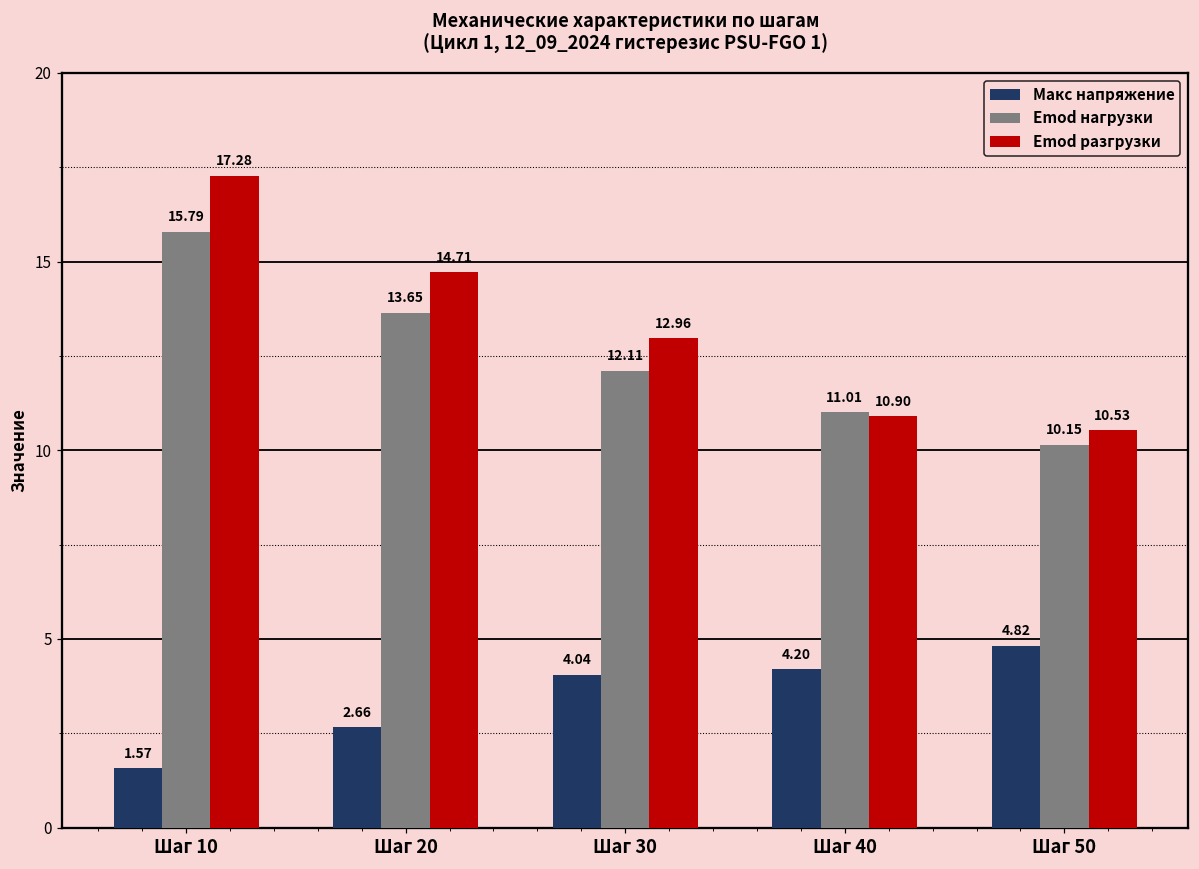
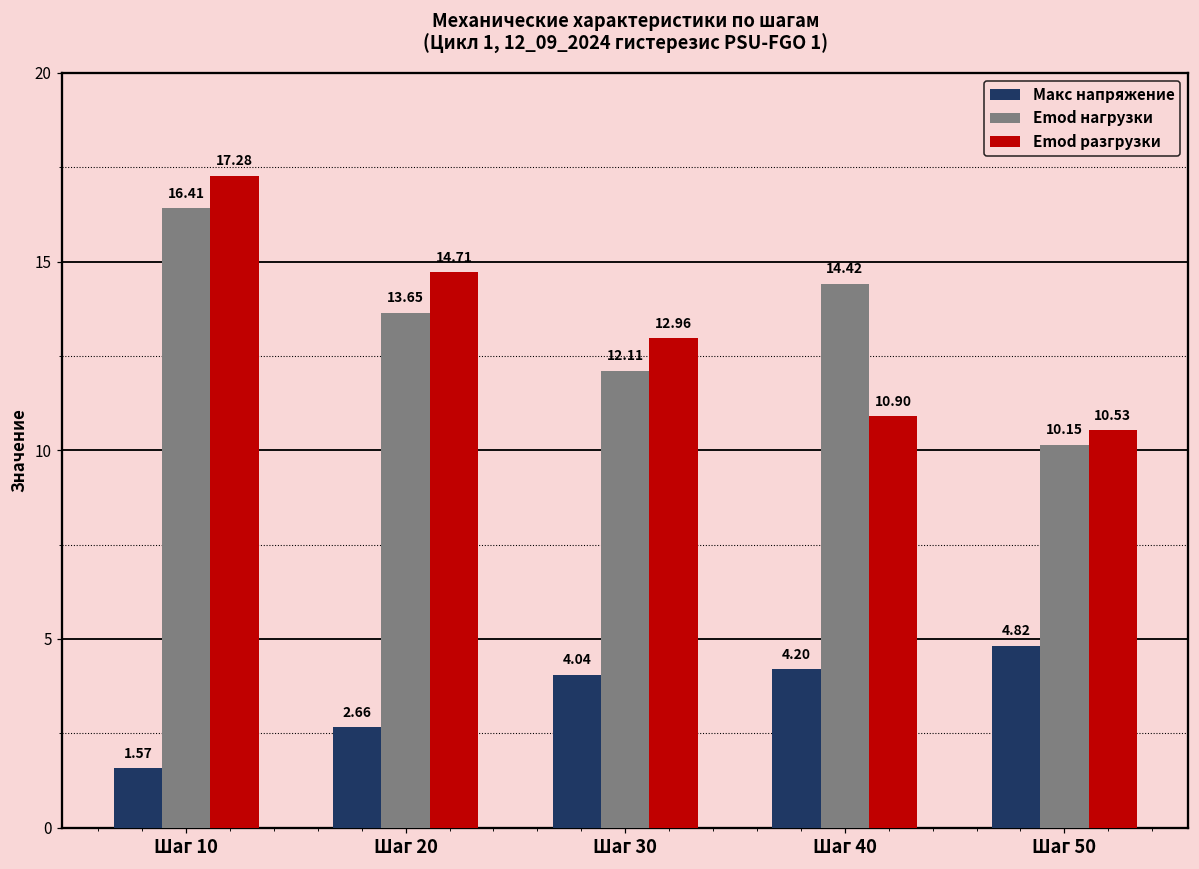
Emod нагрузки, Шаг 10: 15.79 -> 16.41
Emod нагрузки, Шаг 40: 11.01 -> 14.42
